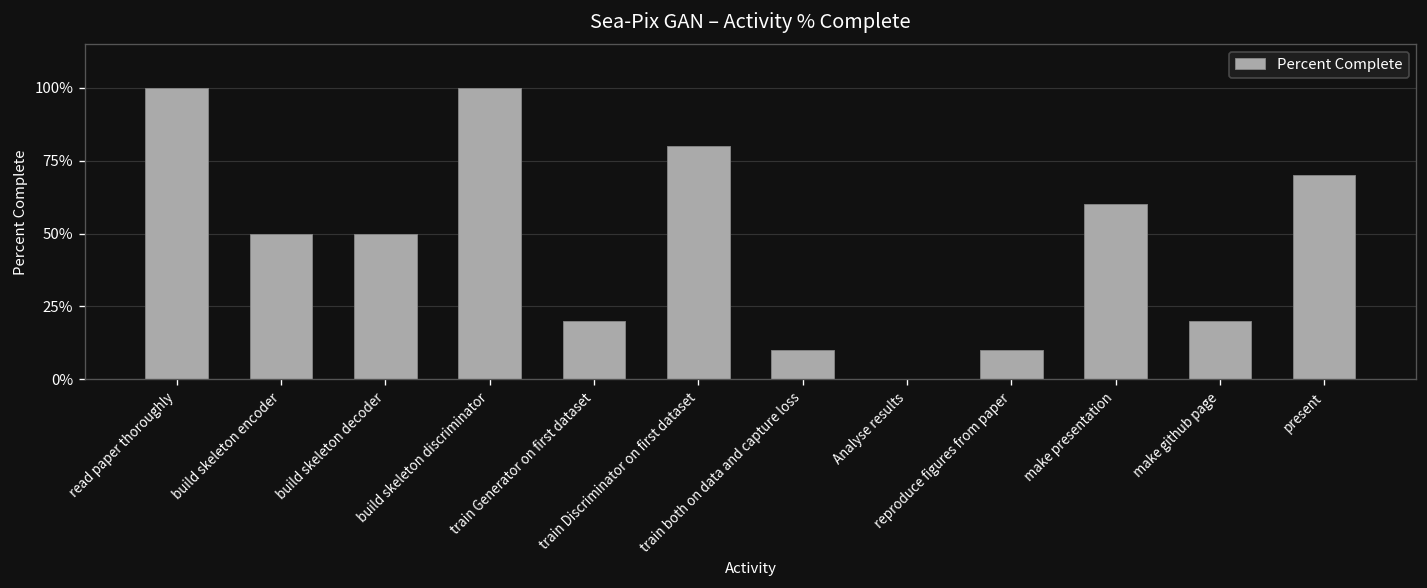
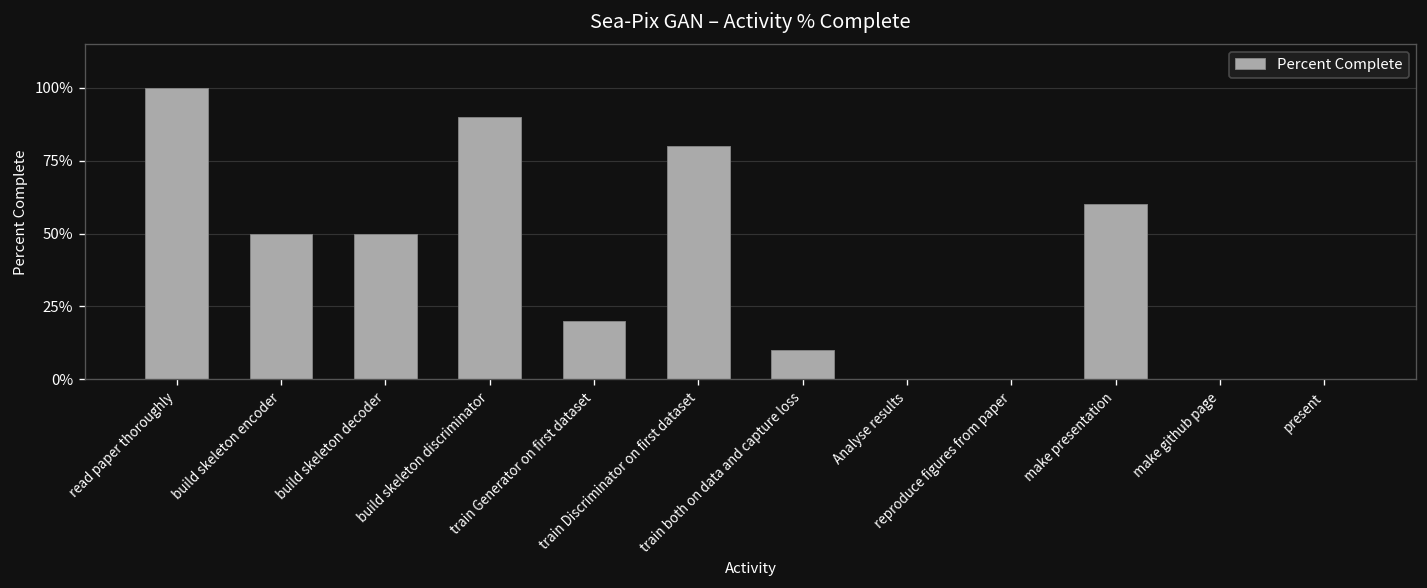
build skeleton discriminator: 100% -> 90%
reproduce figures from paper: 10% -> 0%
make github page: 20% -> 0%
present: 70% -> 0%
